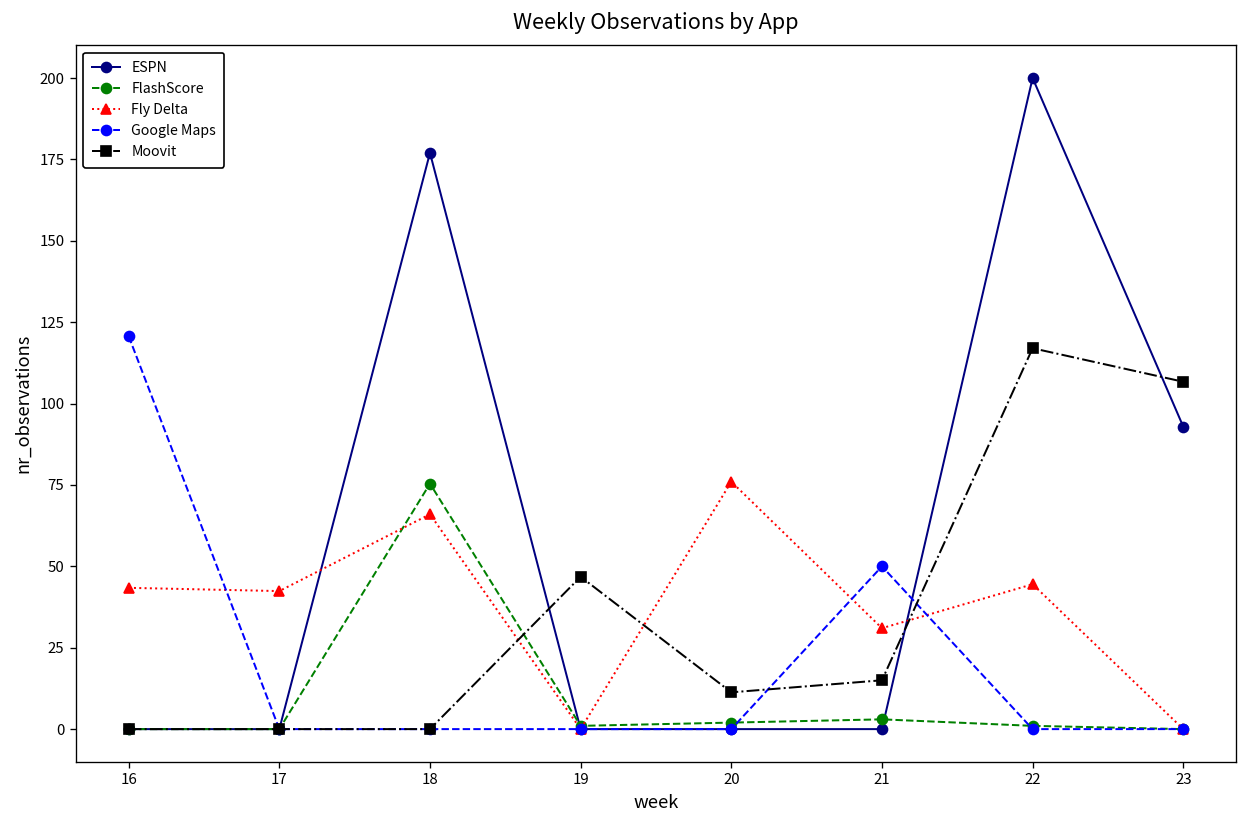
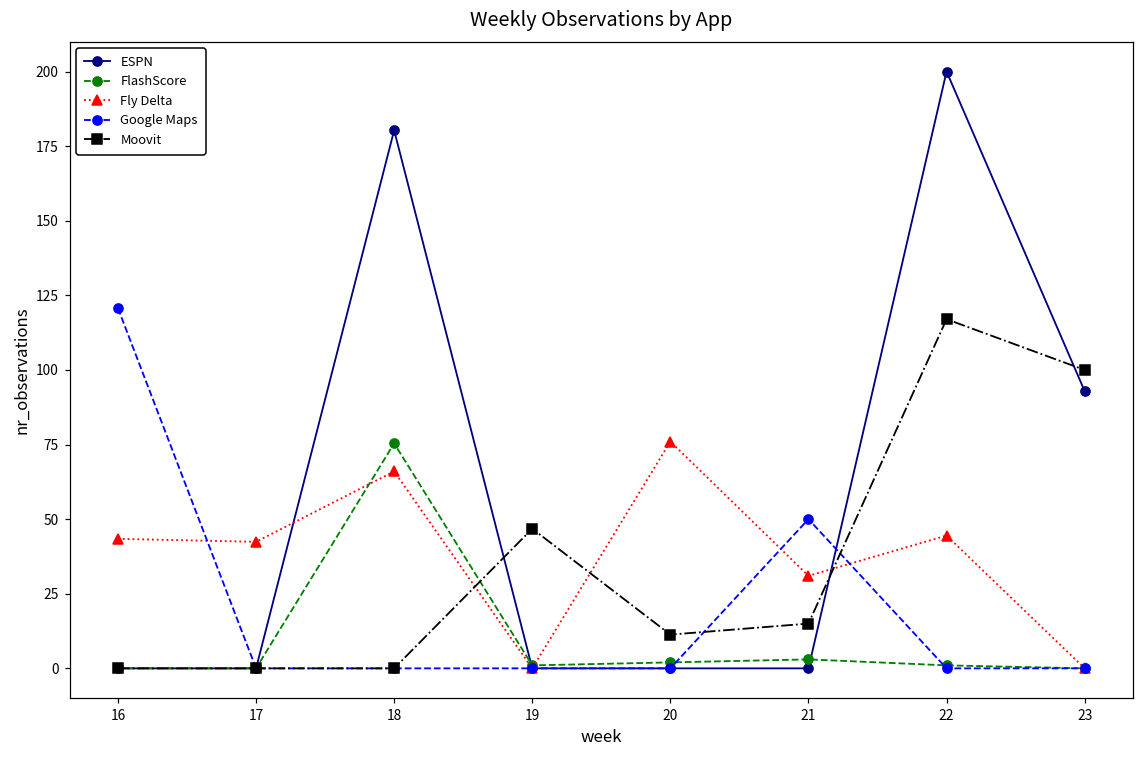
ESPN, 18: 177 -> 180
Moovit, 23: 107 -> 100
